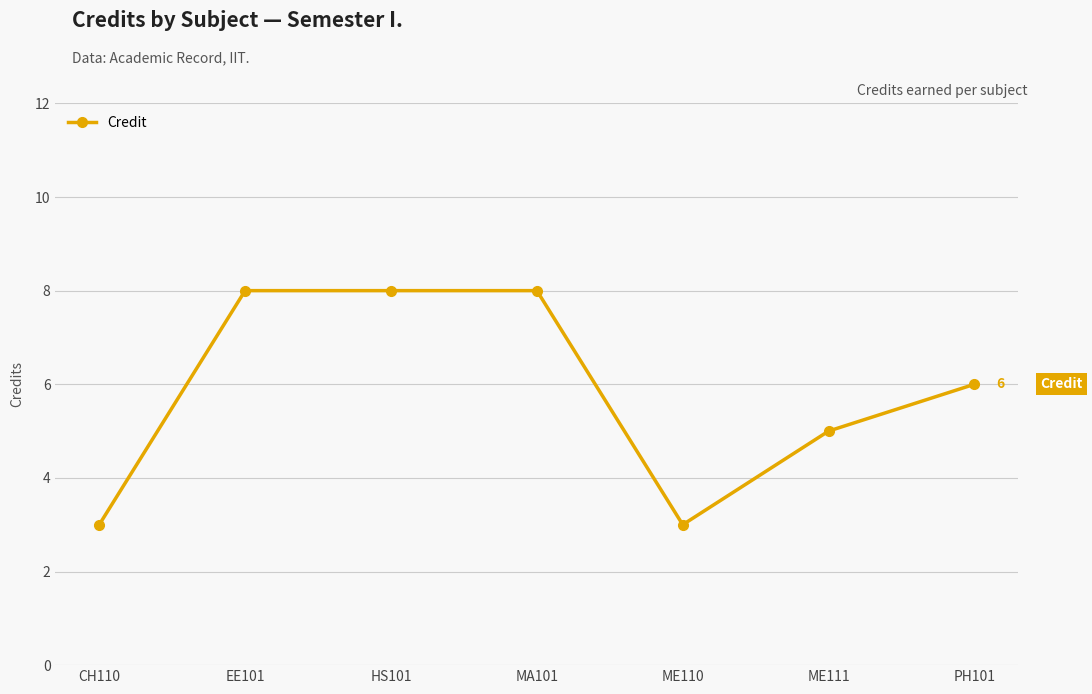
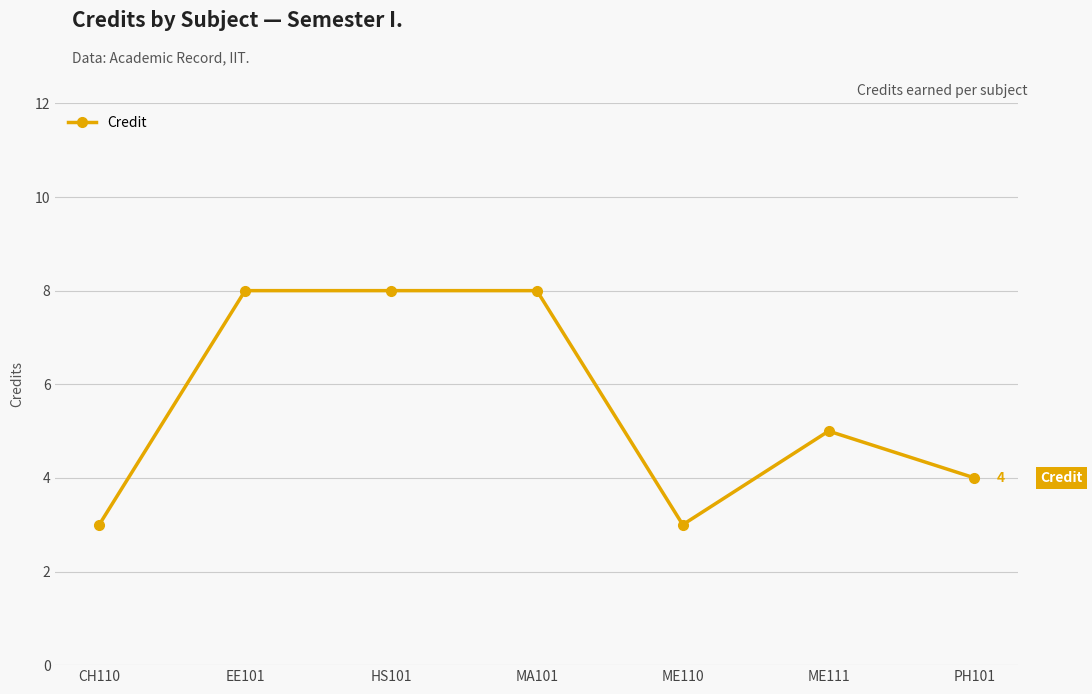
PH101: 6 -> 4
